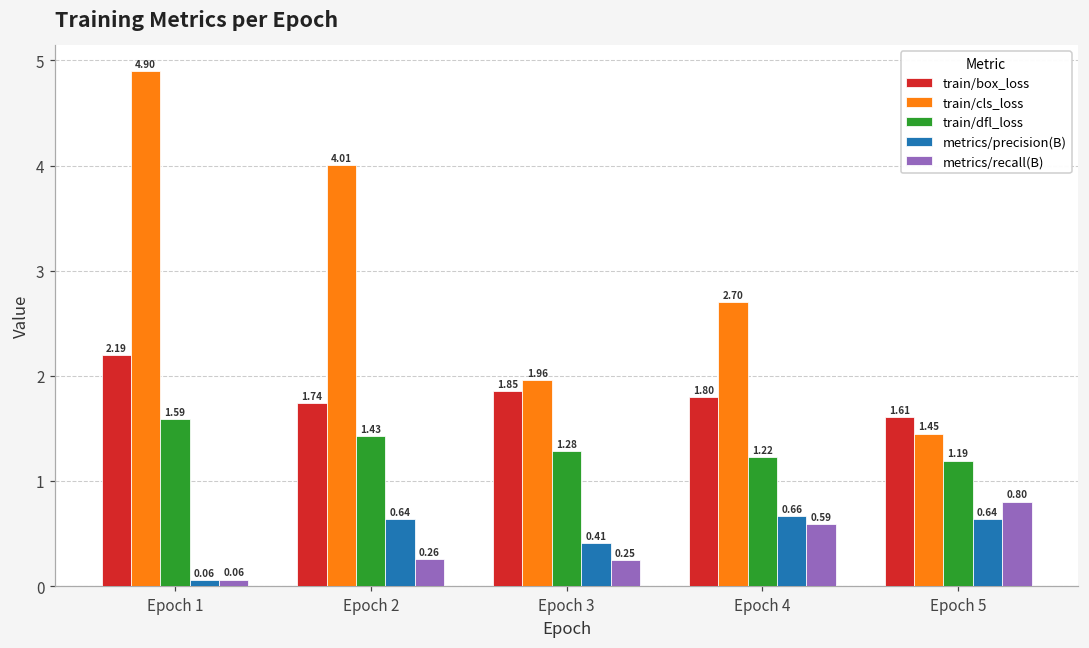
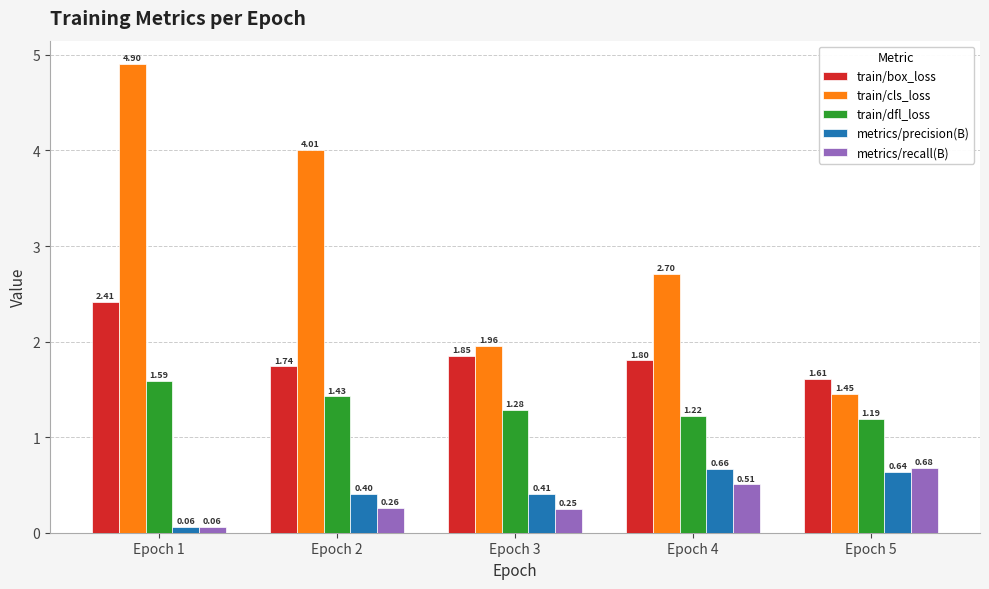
train/box_loss, Epoch 1: 2.19 -> 2.41
metrics/precision(B), Epoch 2: 0.64 -> 0.40
metrics/recall(B), Epoch 4: 0.59 -> 0.51
metrics/recall(B), Epoch 5: 0.80 -> 0.68
